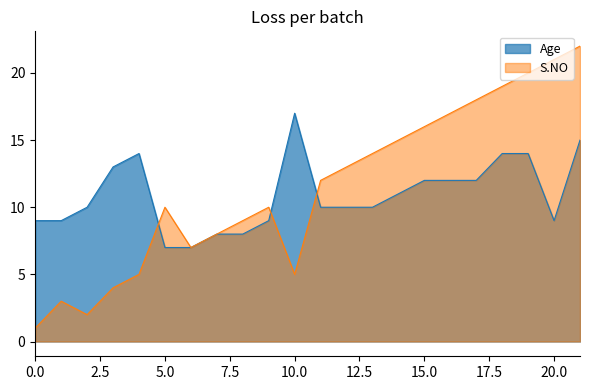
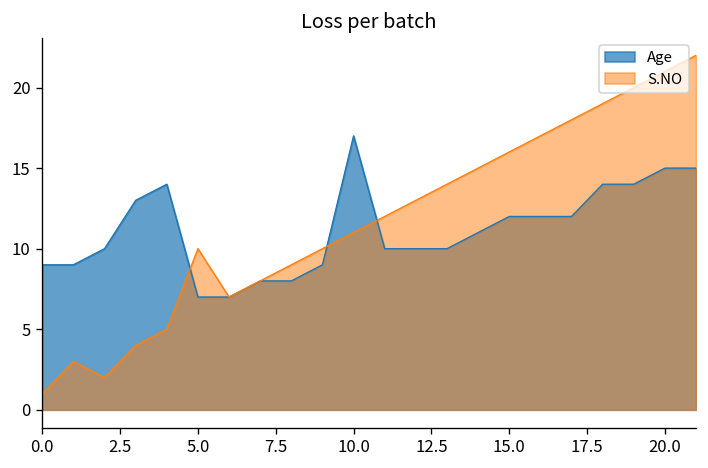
S.NO, 10.0: 5 -> 11
Age, 20.0: 9 -> 15
